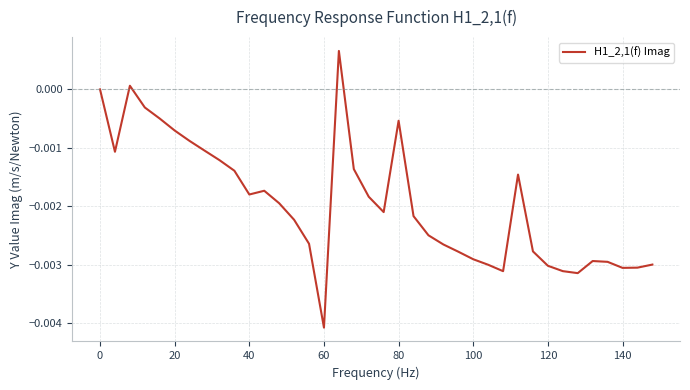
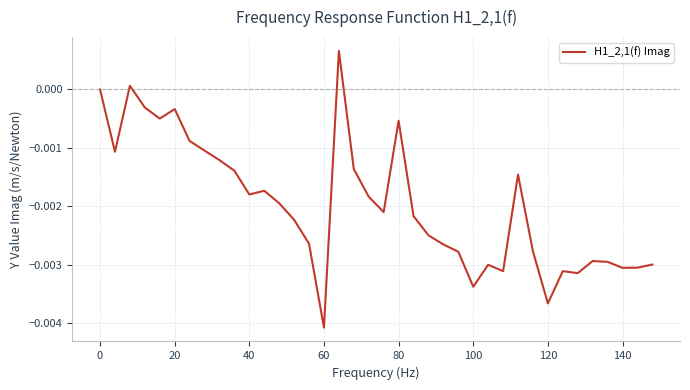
20: -0.0007 -> -0.0003
100: -0.0029 -> -0.0034
120: -0.0030 -> -0.0037
